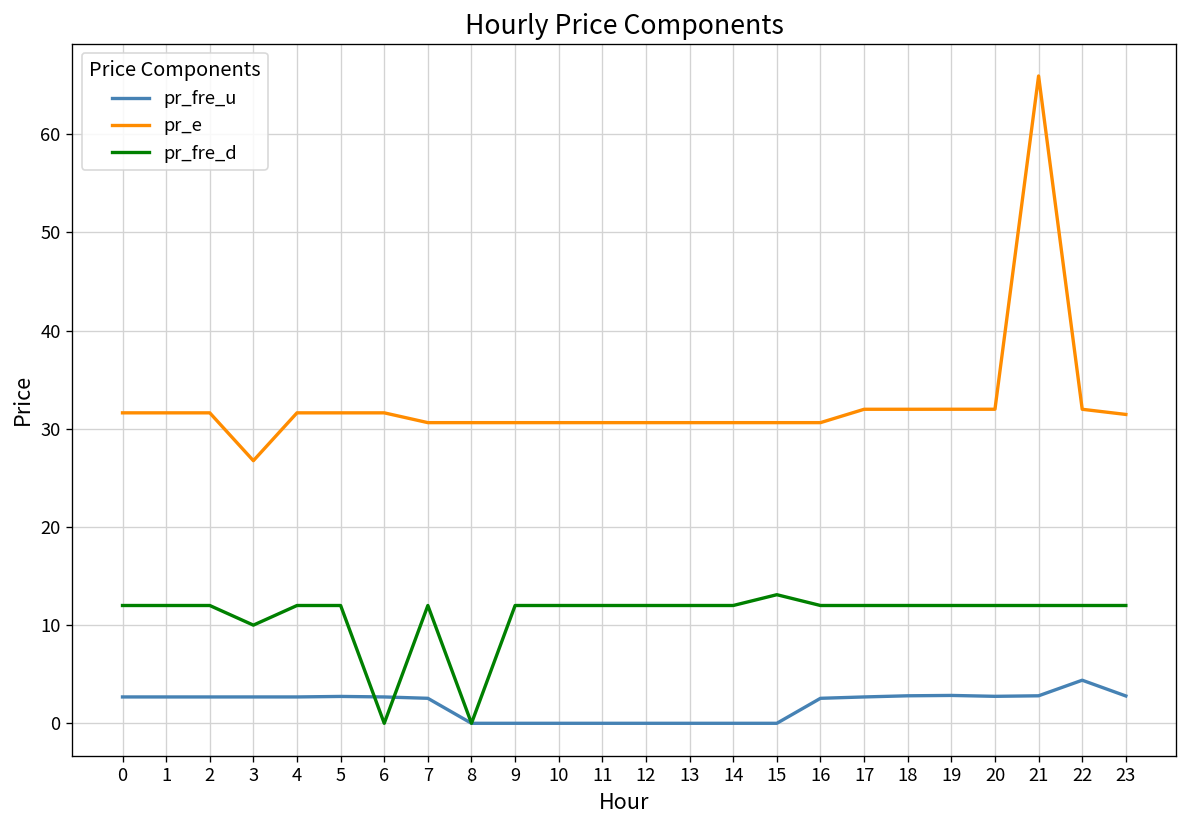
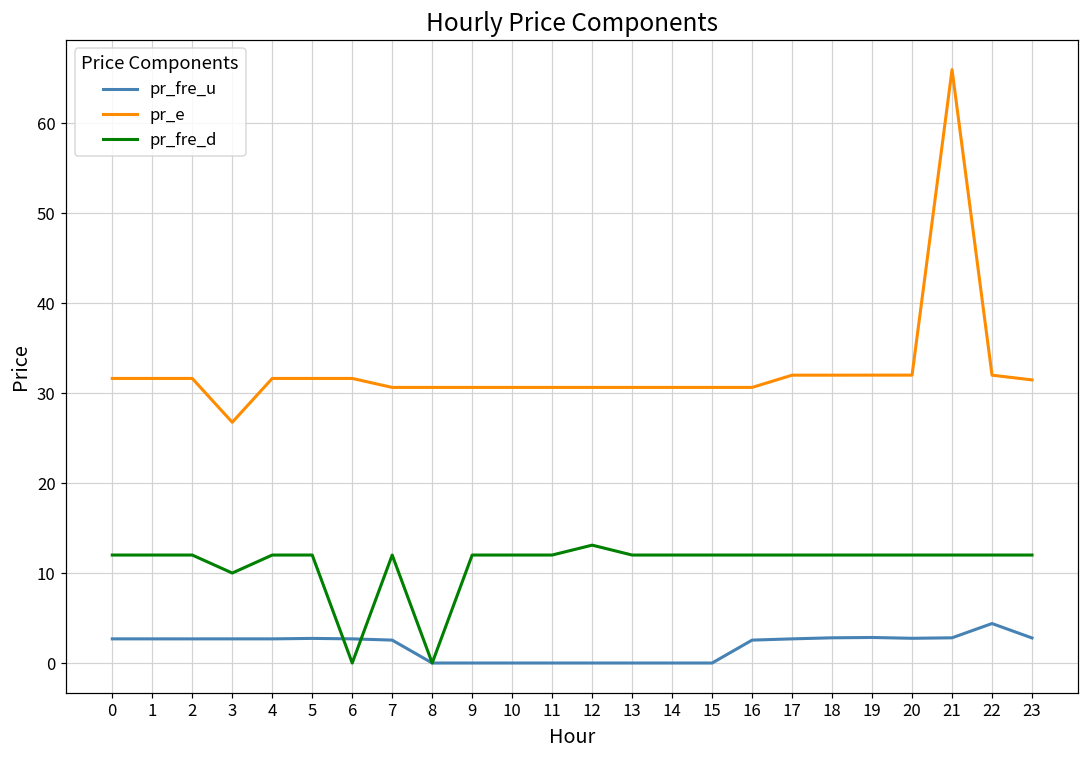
pr_fre_d, 12: 12 -> 13
pr_fre_d, 15: 13 -> 12
